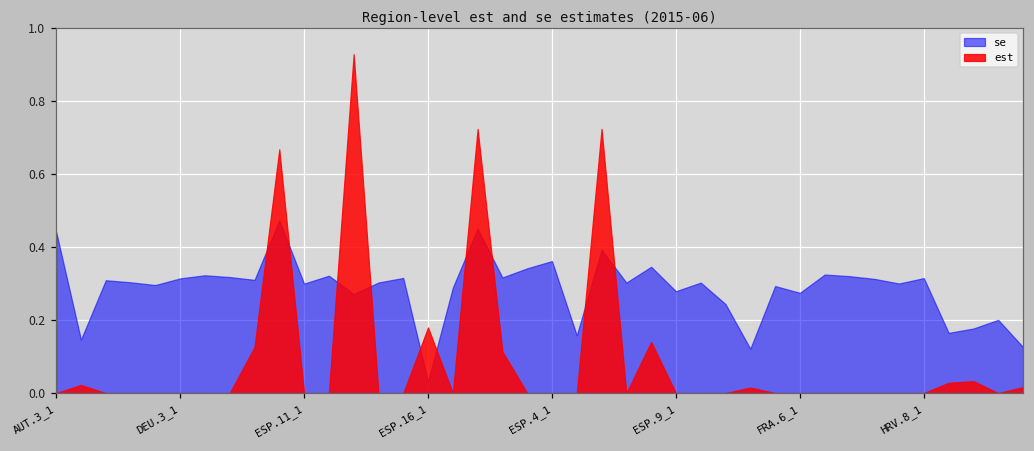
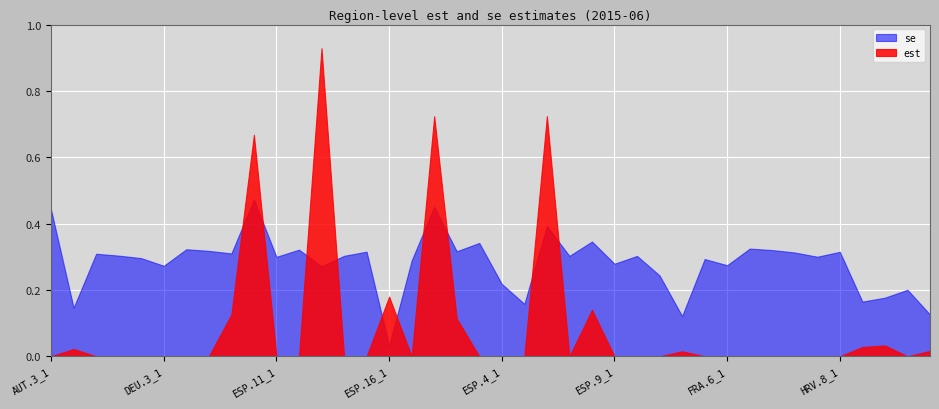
se, DEU.3_1: 0.31 -> 0.27
se, ESP.4_1: 0.36 -> 0.22
